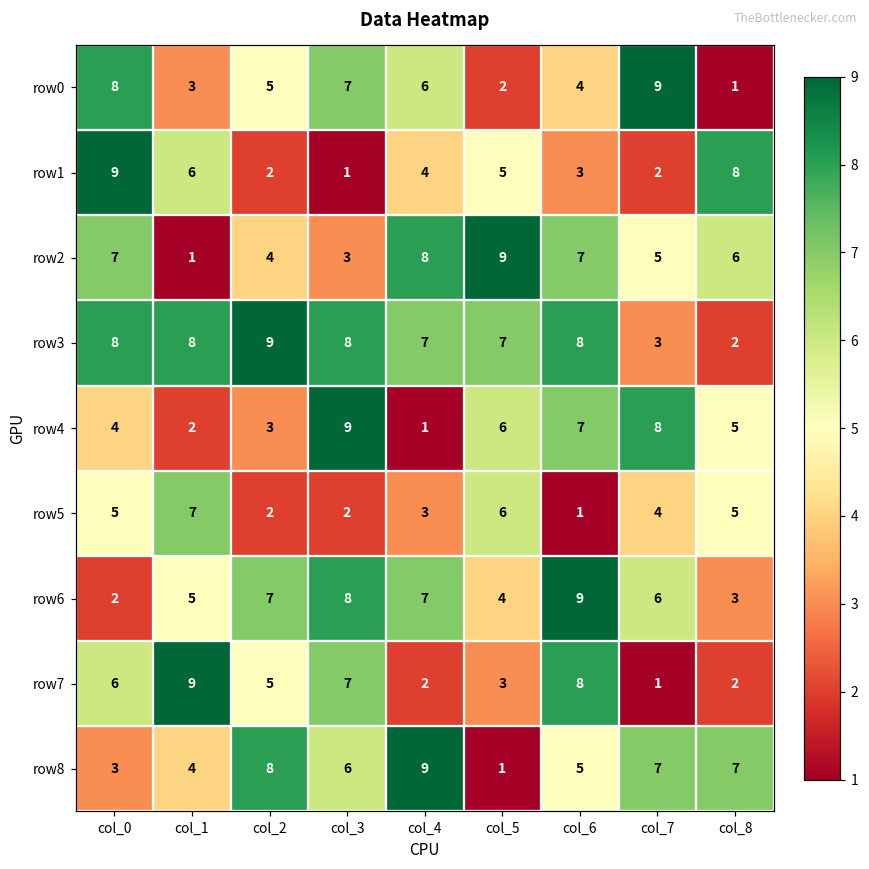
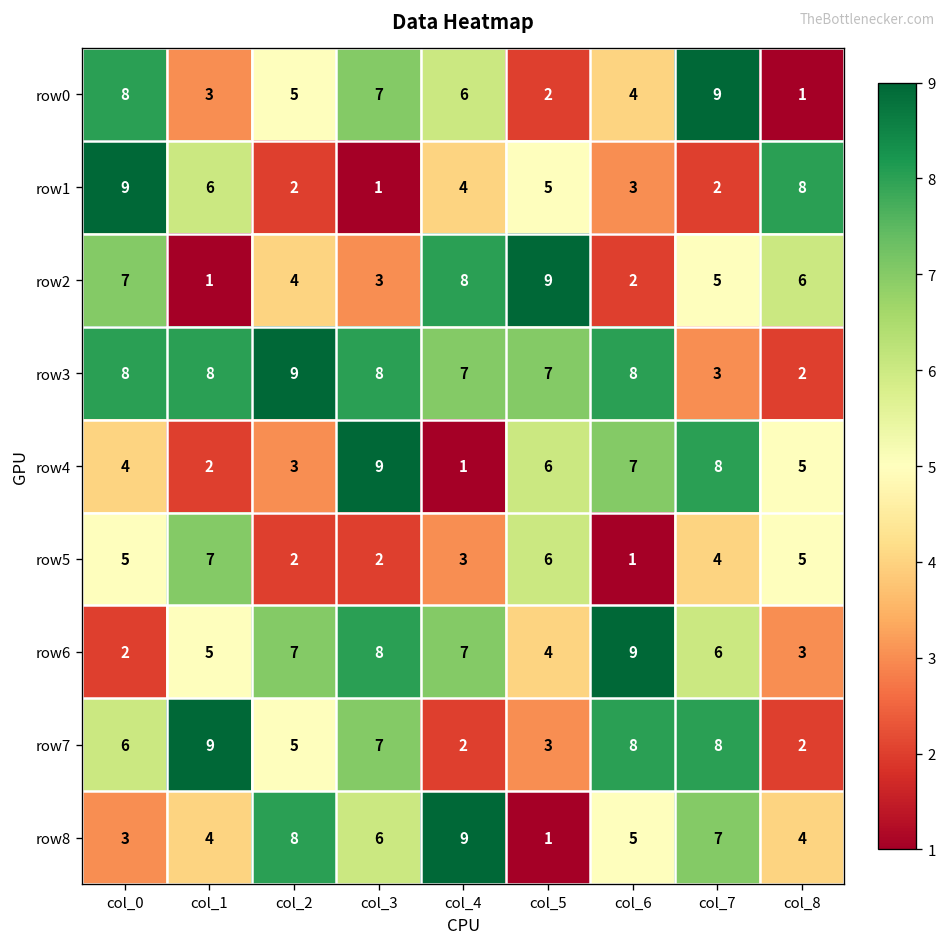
row2, col_6: 7 -> 2
row7, col_7: 1 -> 8
row8, col_8: 7 -> 4
